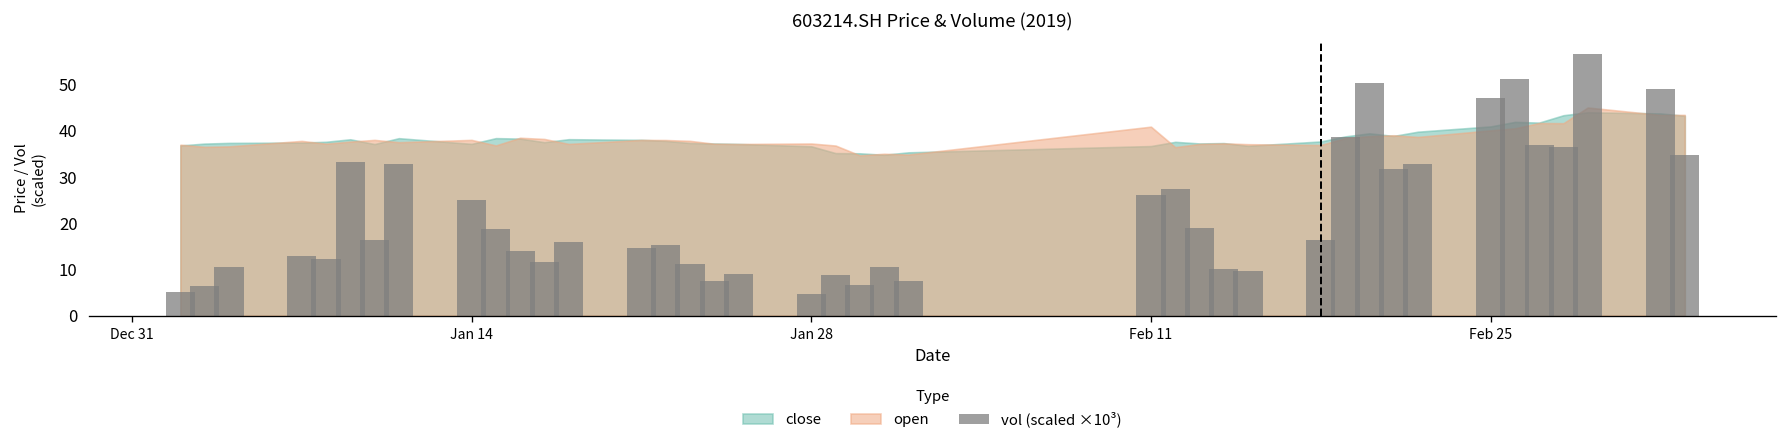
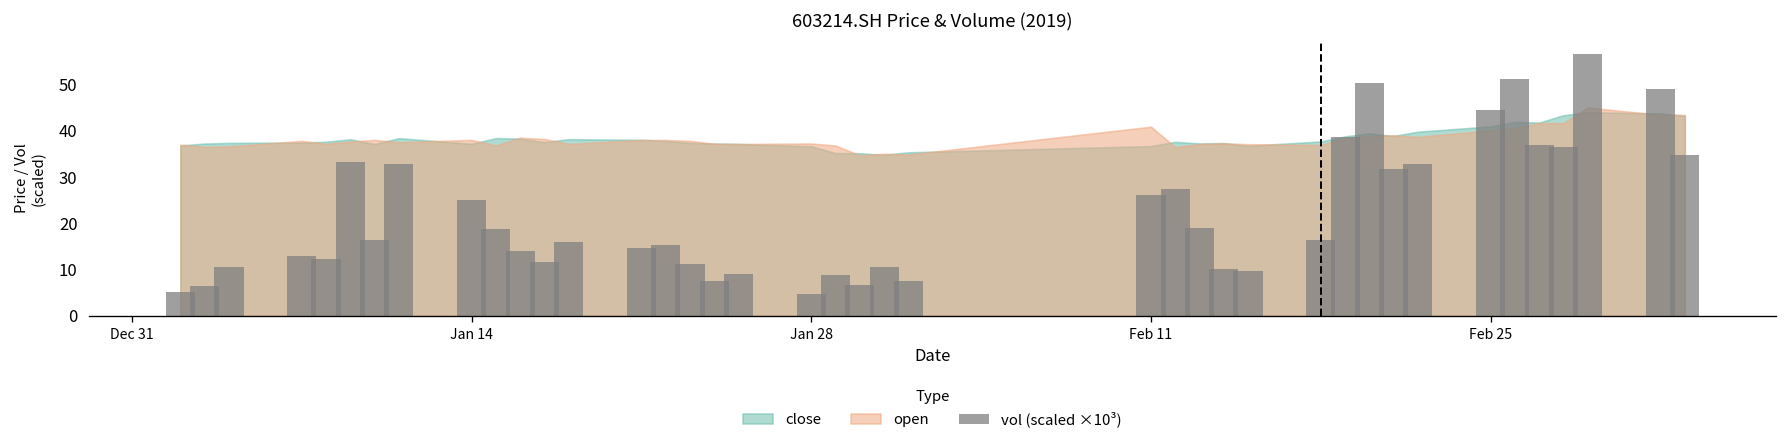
vol (scaled ×10³), Feb 25: 47 -> 44
